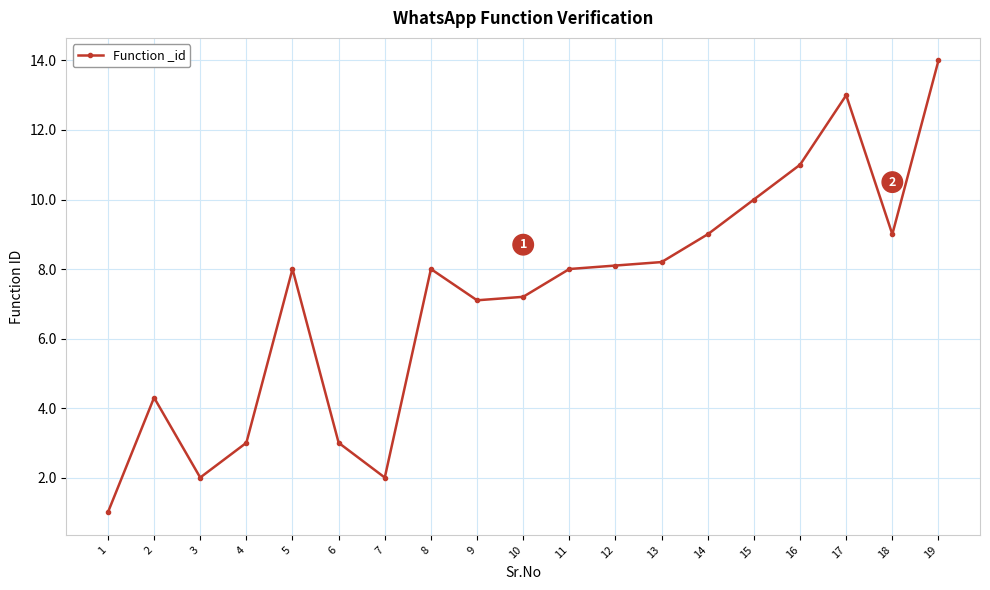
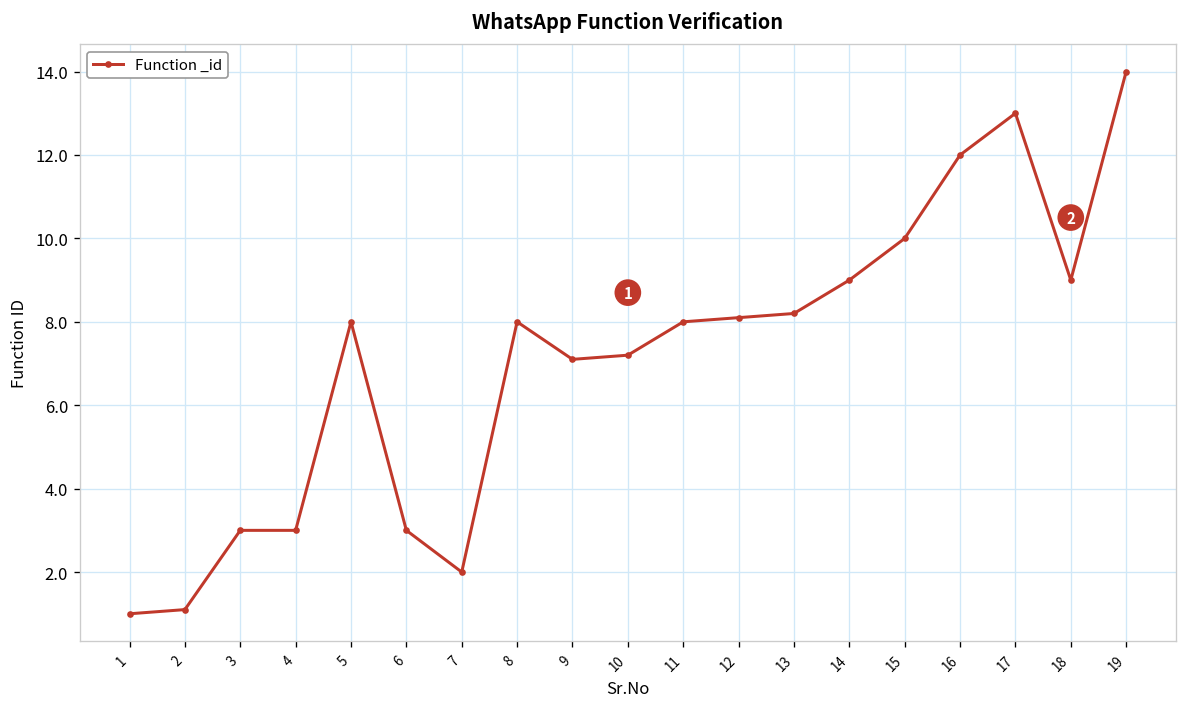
2: 4.3 -> 1.1
3: 2 -> 3
16: 11 -> 12
